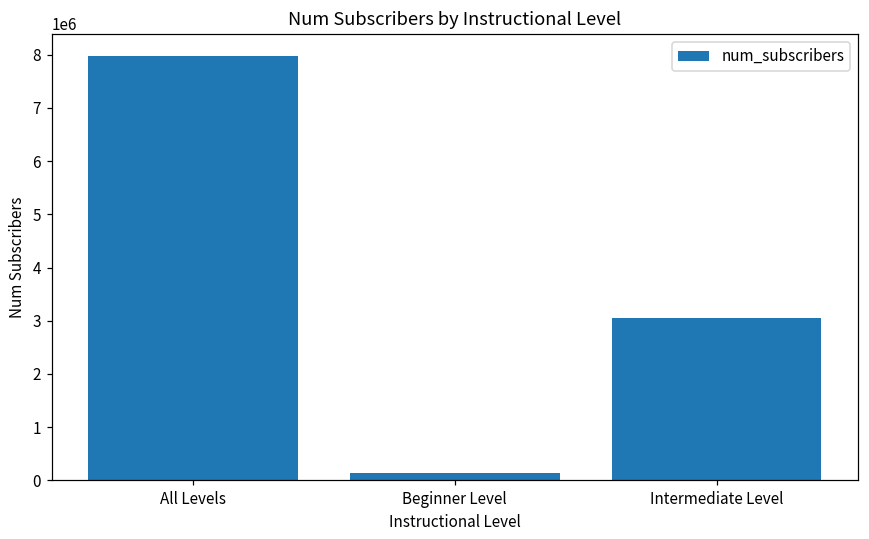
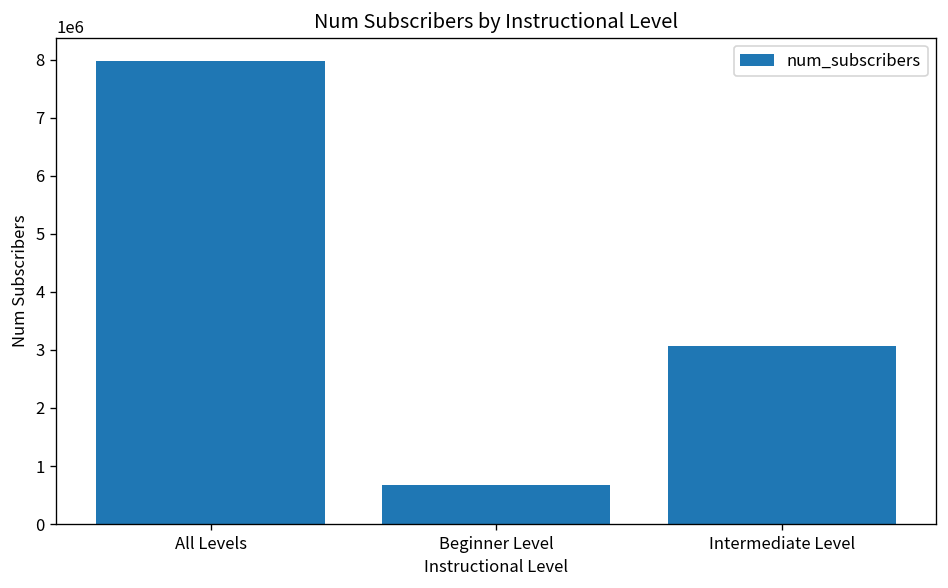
Beginner Level: 100000 -> 700000
